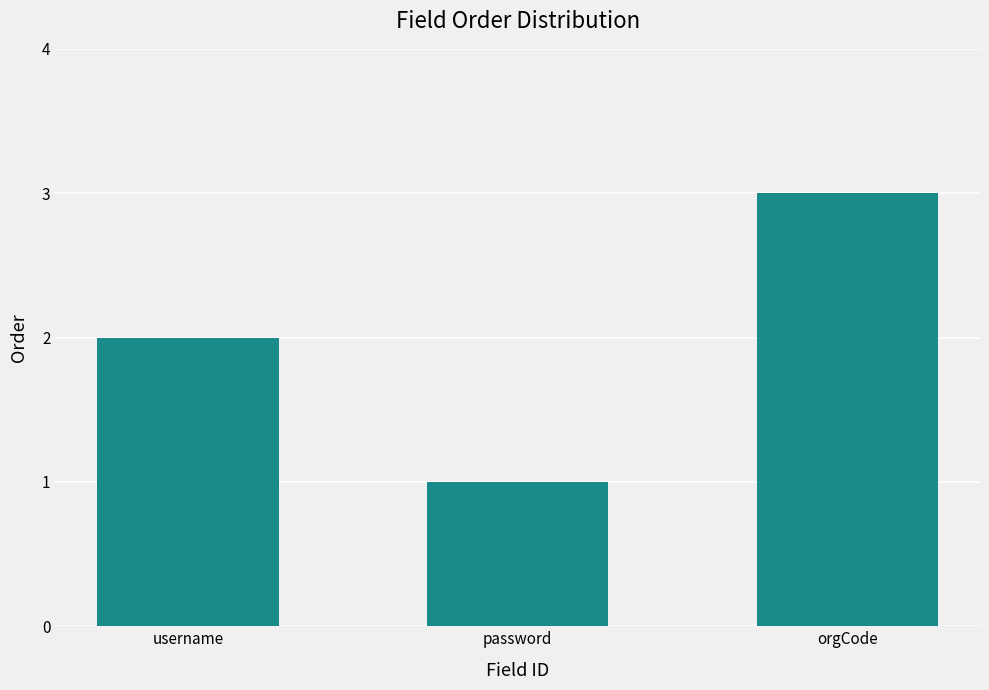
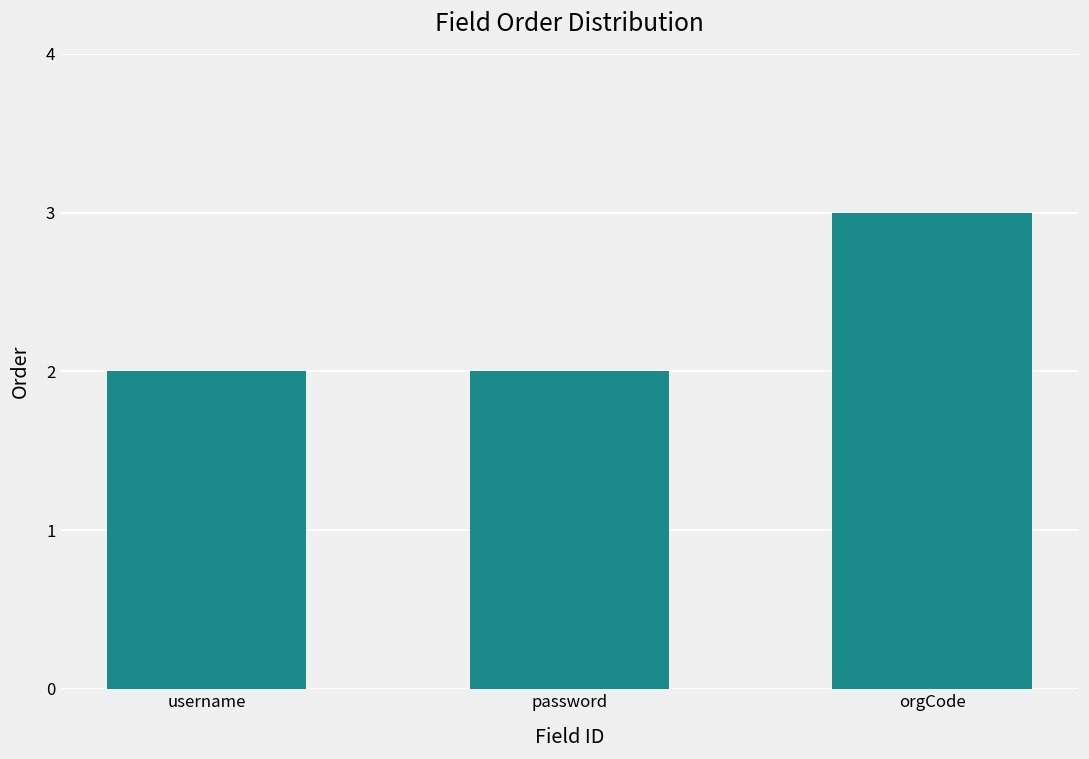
password: 1 -> 2
